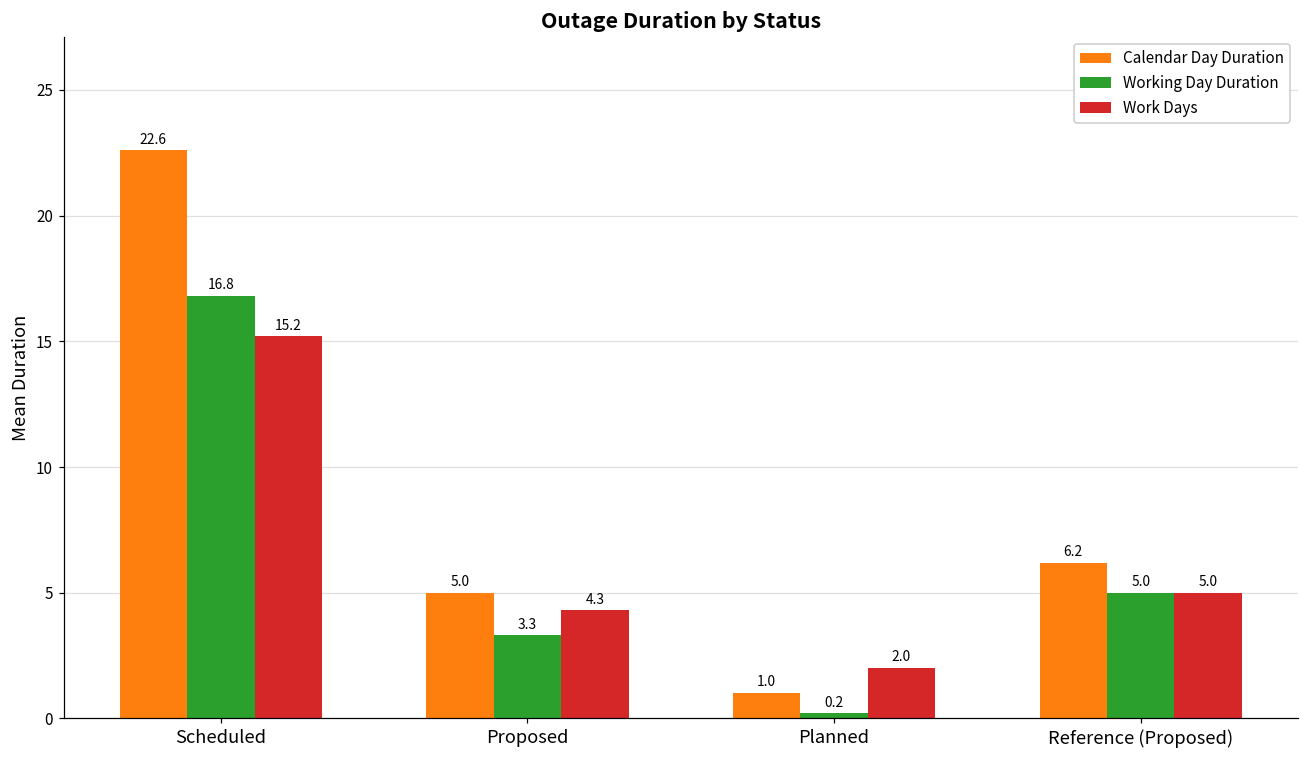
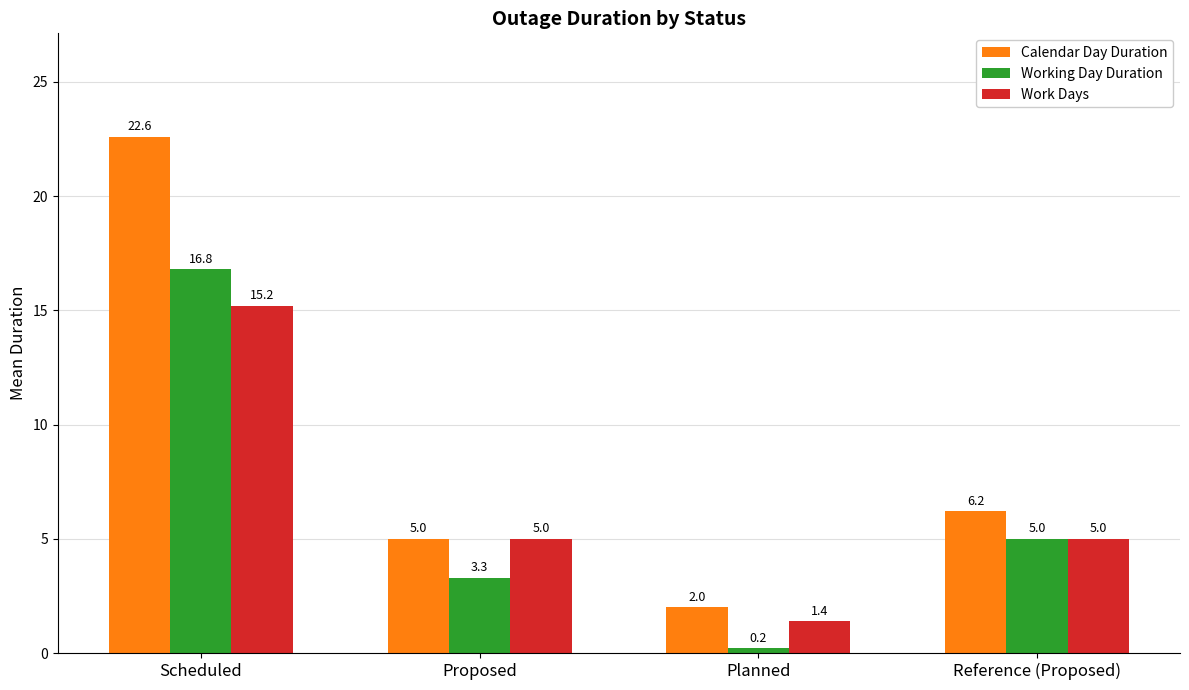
Work Days, Proposed: 4.3 -> 5.0
Calendar Day Duration, Planned: 1.0 -> 2.0
Work Days, Planned: 2.0 -> 1.4
